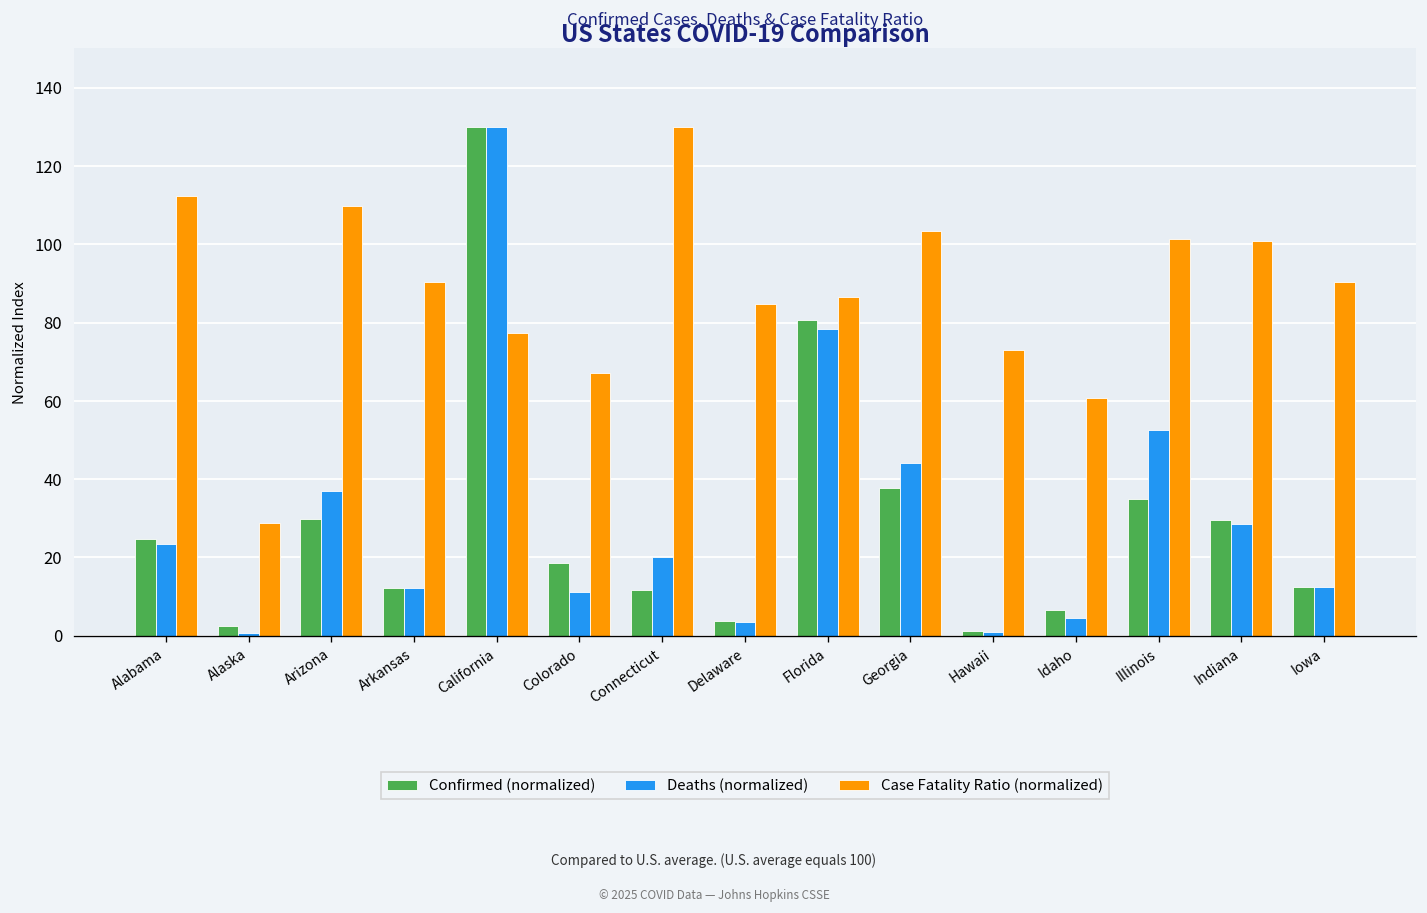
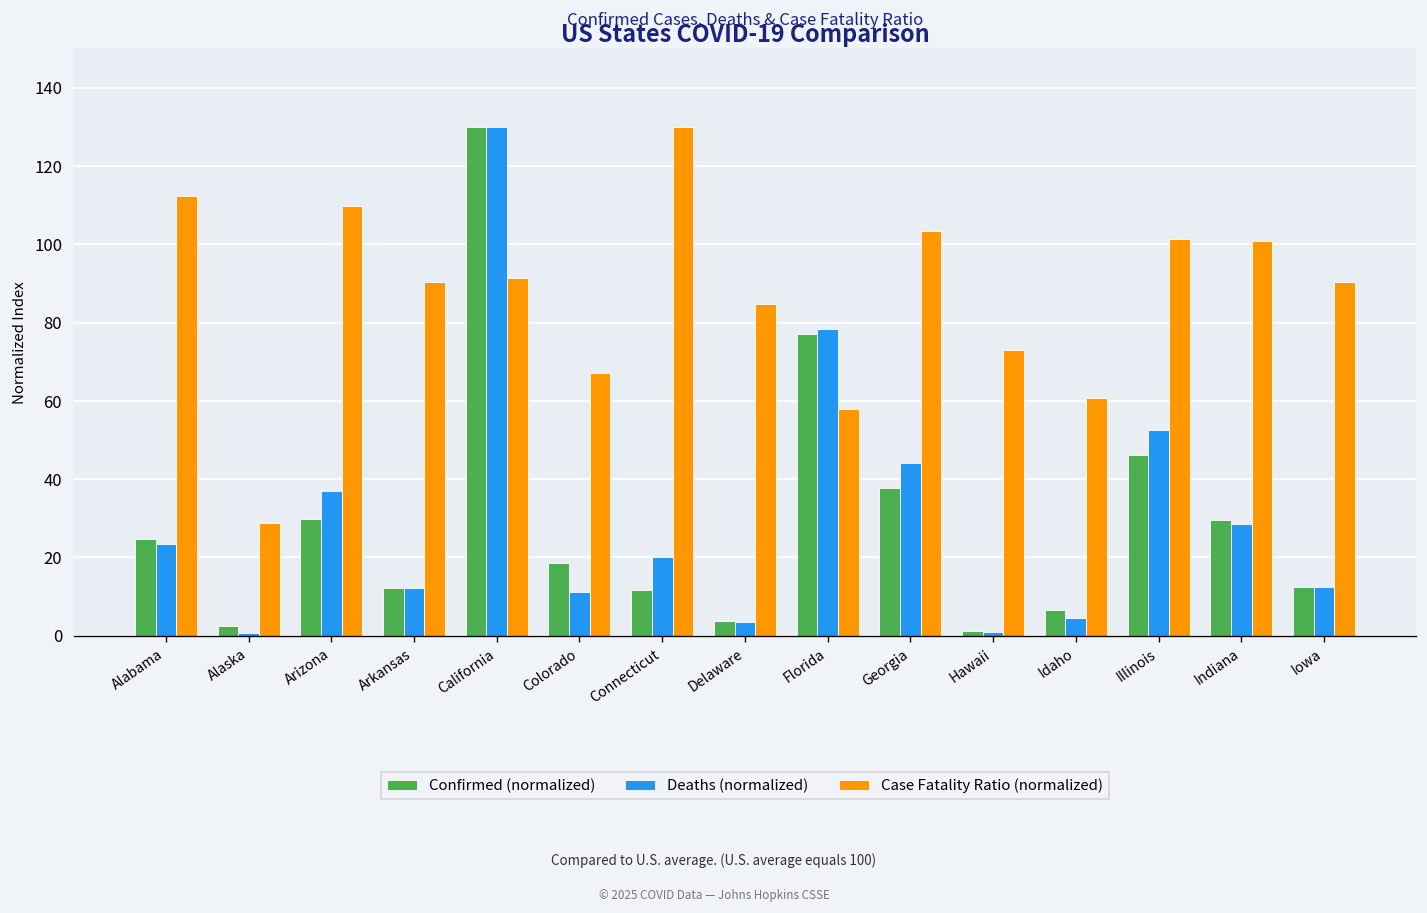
Case Fatality Ratio (normalized), California: 77 -> 91
Confirmed (normalized), Florida: 81 -> 77
Case Fatality Ratio (normalized), Florida: 86 -> 58
Confirmed (normalized), Illinois: 35 -> 46
